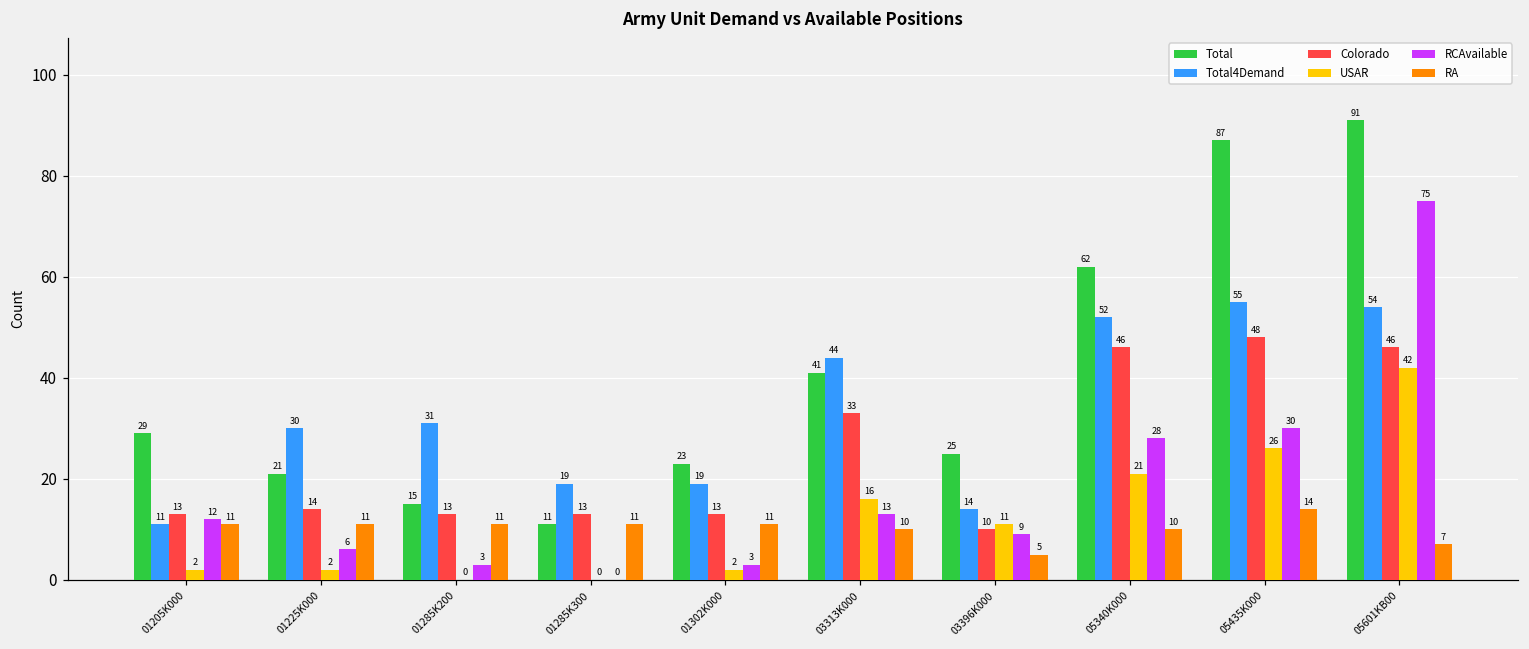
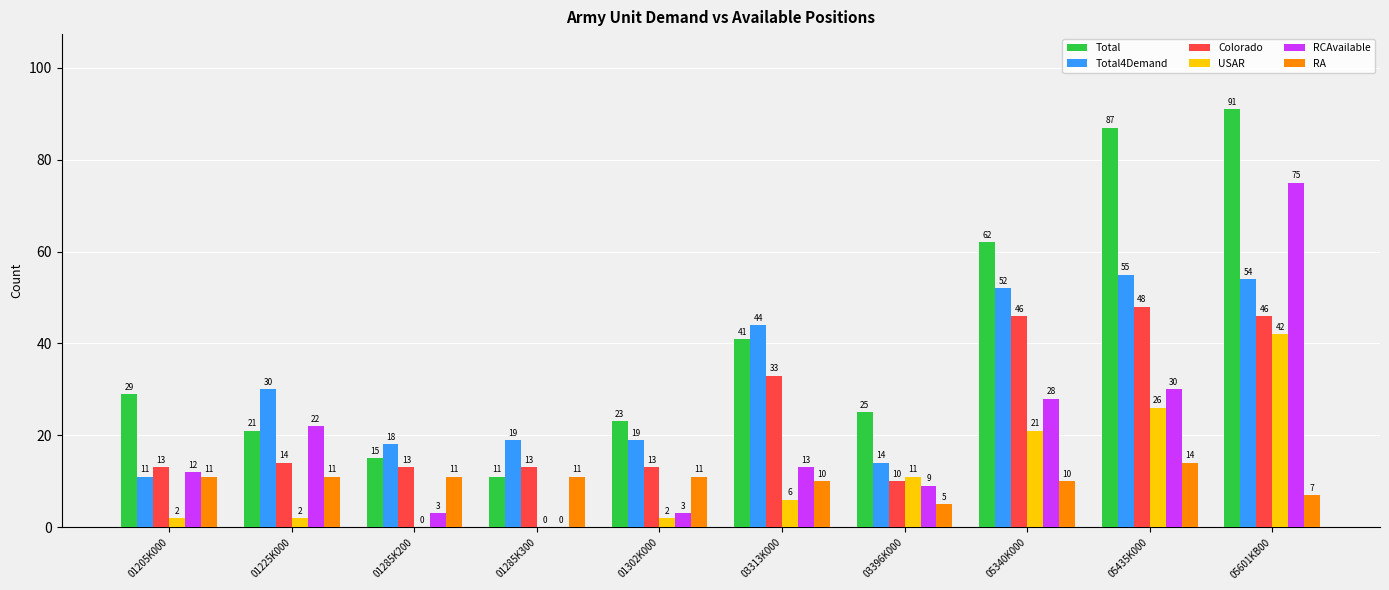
RCAvailable, 01225K000: 6 -> 22
Total4Demand, 01285K200: 31 -> 18
USAR, 03313K000: 16 -> 6
